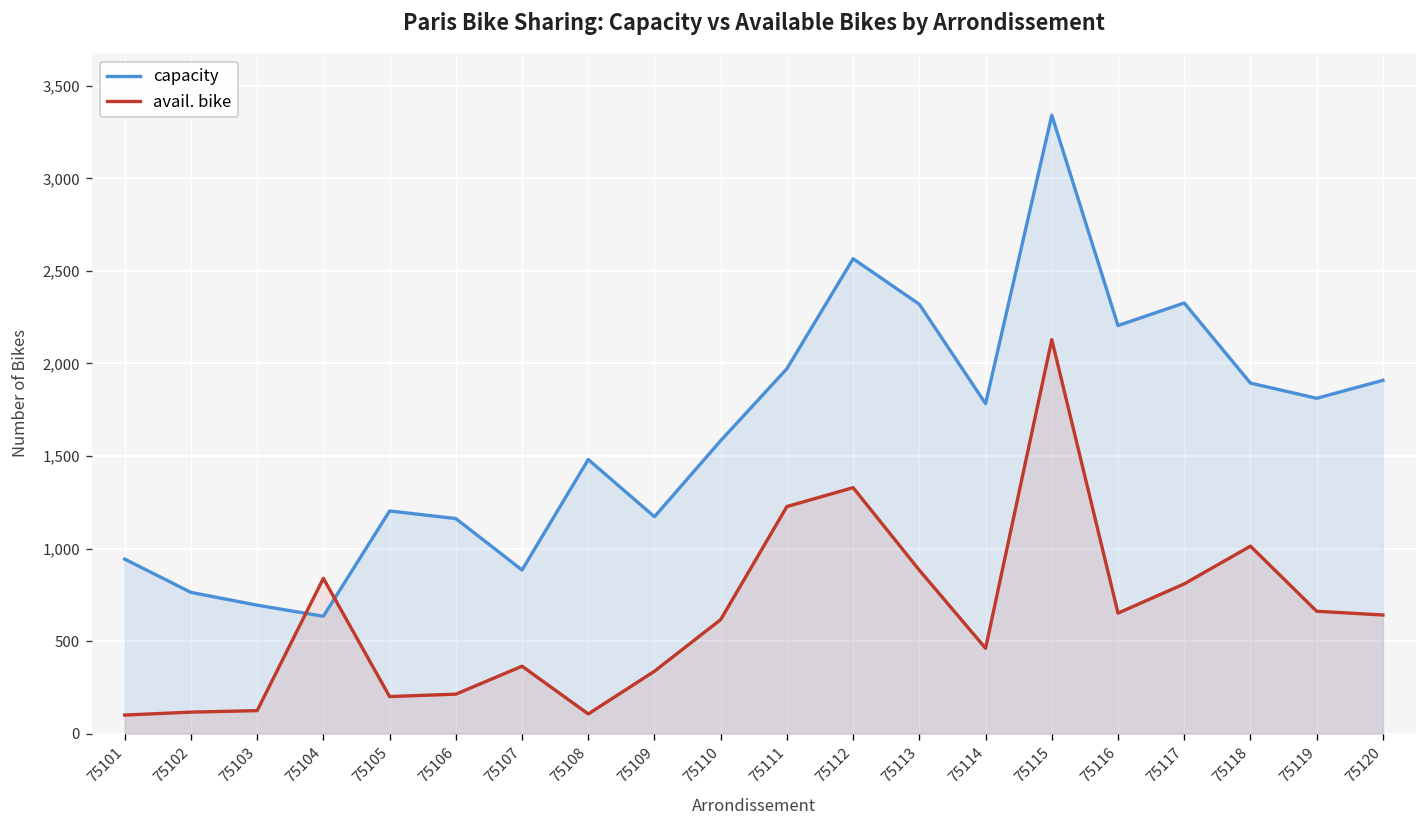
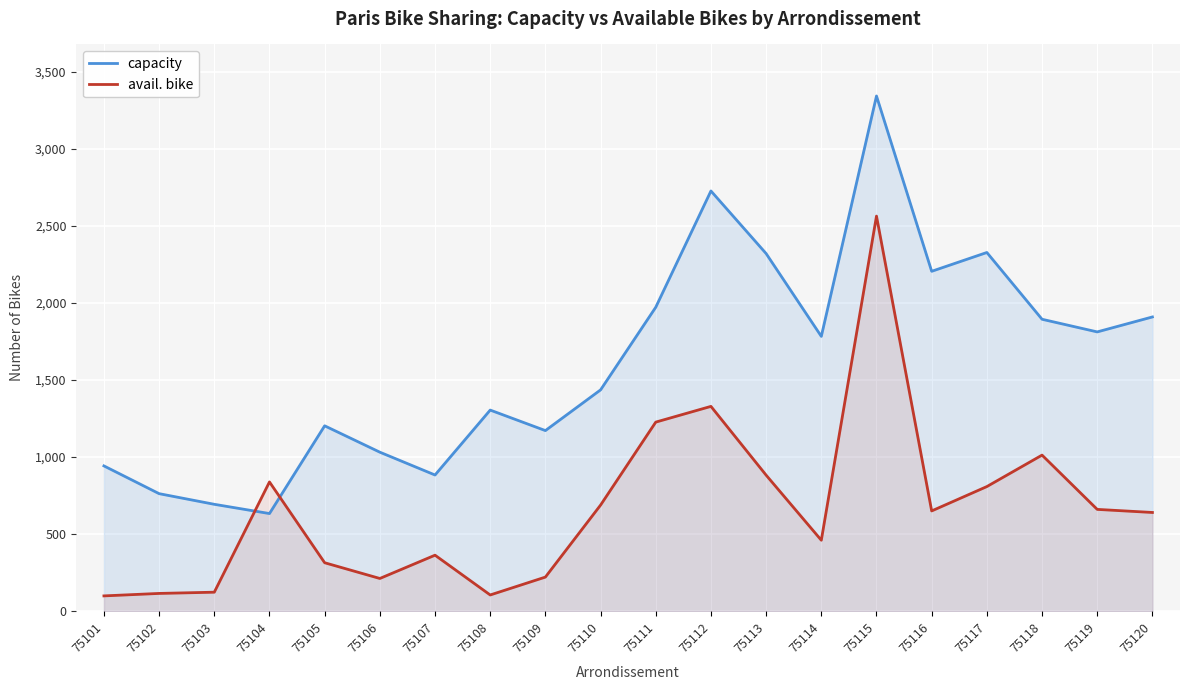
avail. bike, 75105: 200 -> 320
capacity, 75106: 1,160 -> 1,030
capacity, 75108: 1,480 -> 1,310
avail. bike, 75109: 340 -> 220
capacity, 75110: 1,580 -> 1,440
avail. bike, 75110: 620 -> 690
capacity, 75112: 2,570 -> 2,730
avail. bike, 75115: 2,130 -> 2,560
